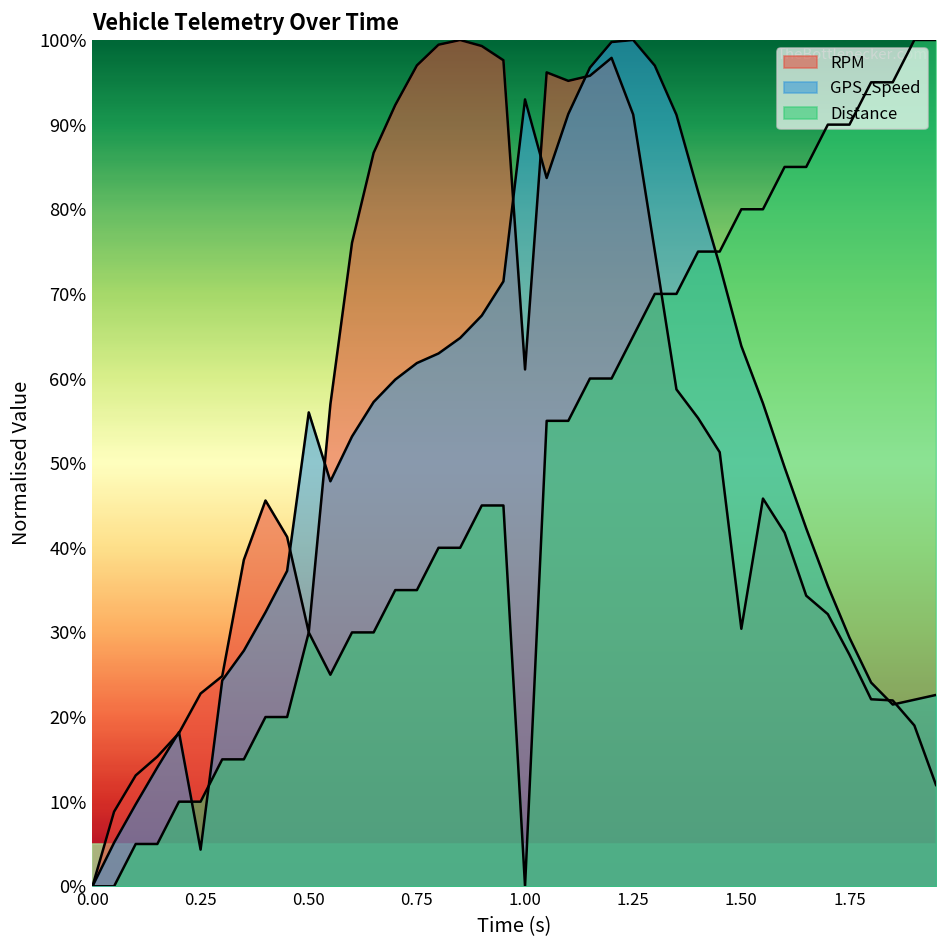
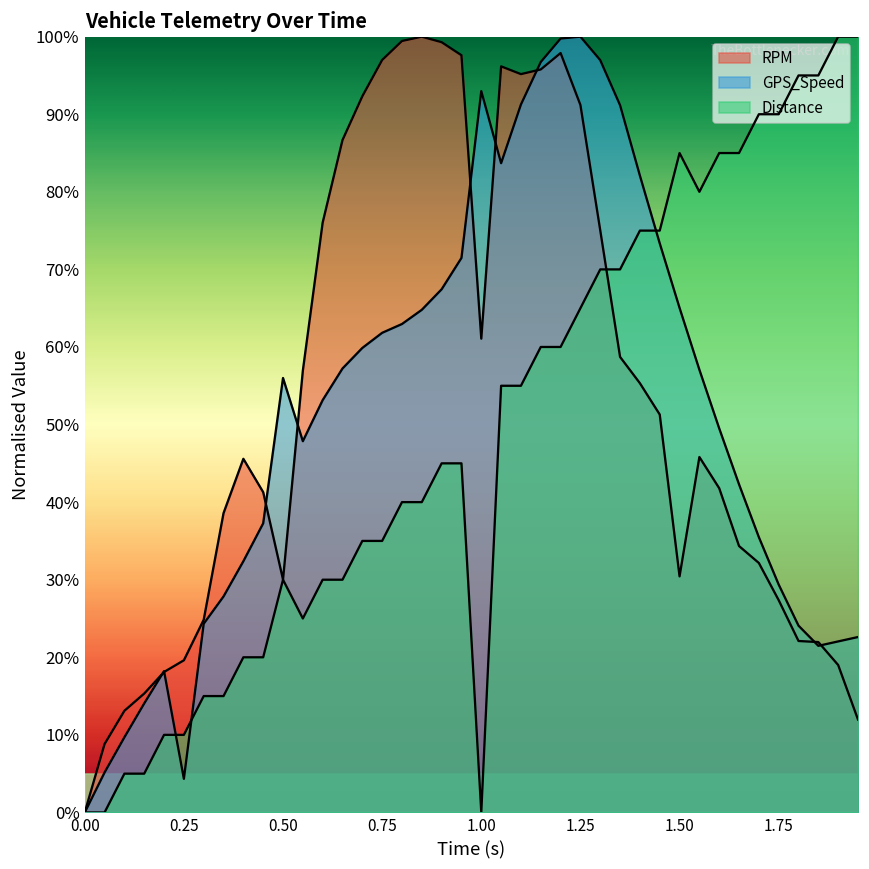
RPM, 0.25: 23% -> 20%
GPS_Speed, 1.50: 64% -> 65%
Distance, 1.50: 80% -> 85%
